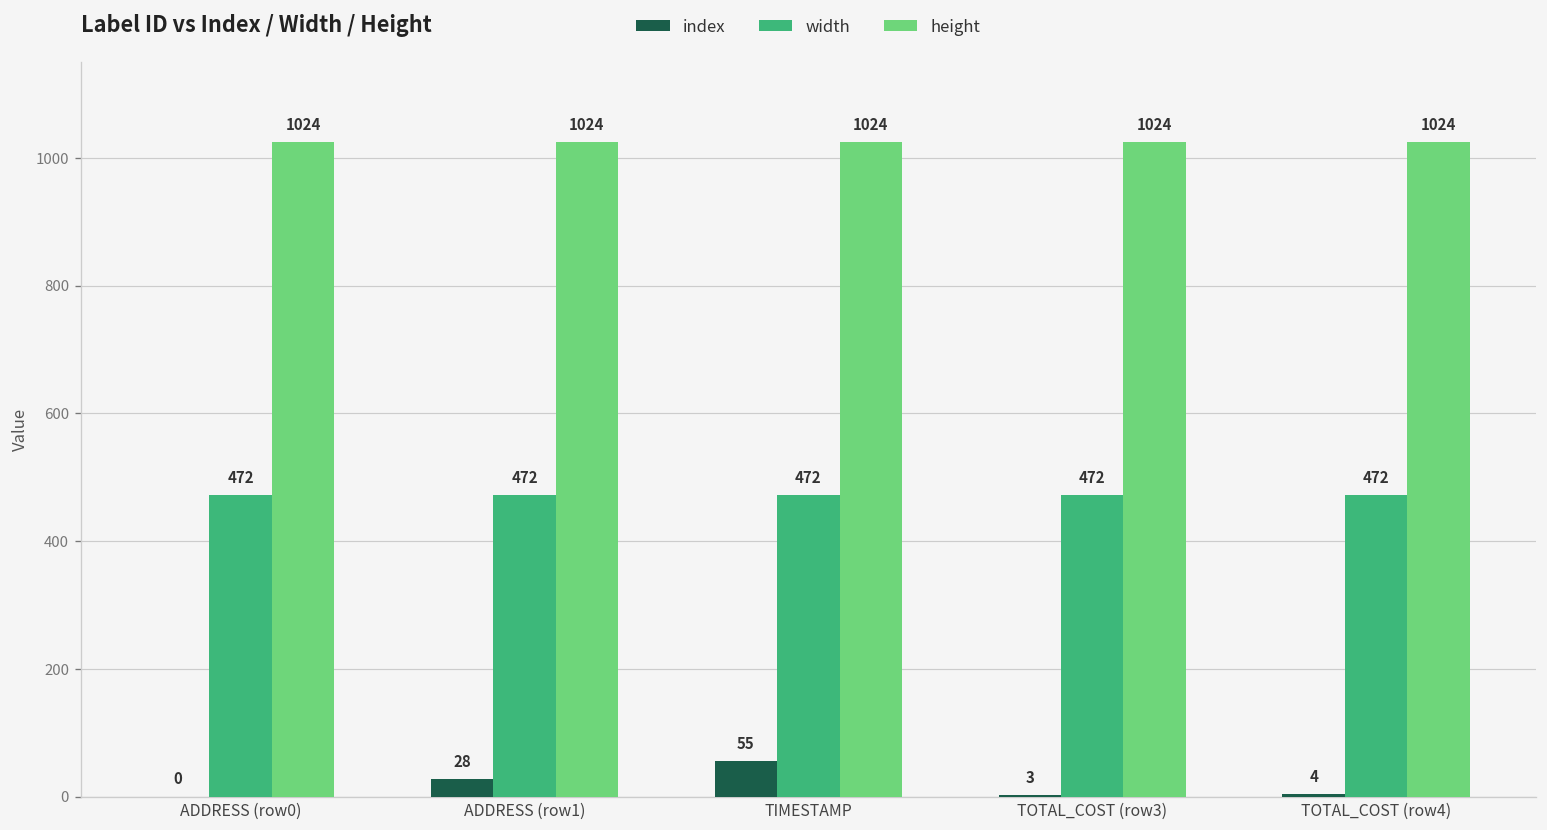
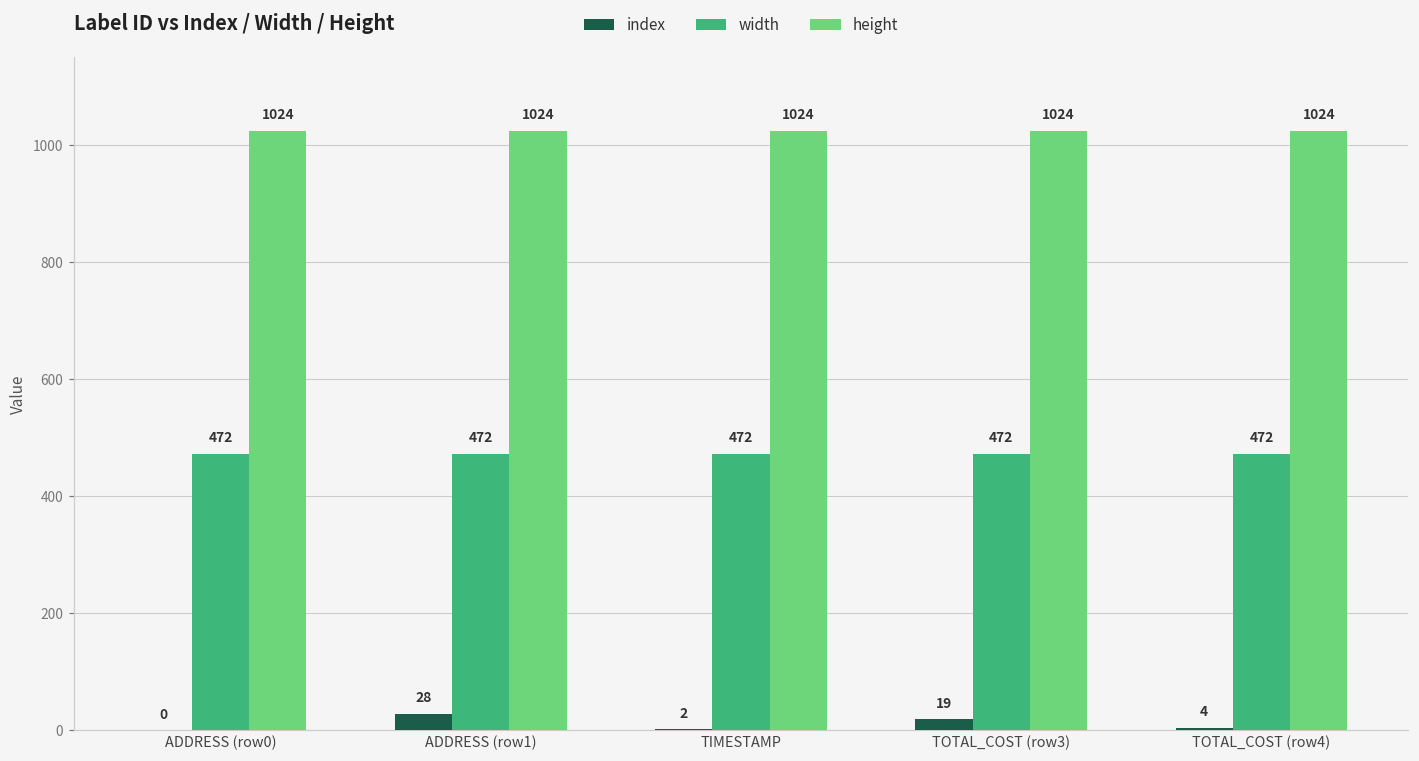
index, TIMESTAMP: 55 -> 2
index, TOTAL_COST (row3): 3 -> 19
